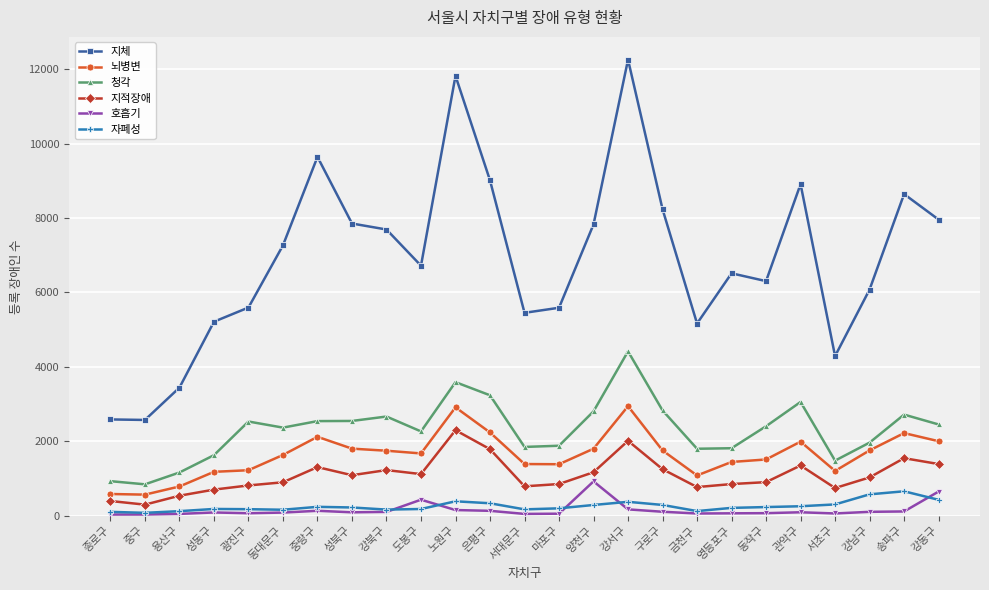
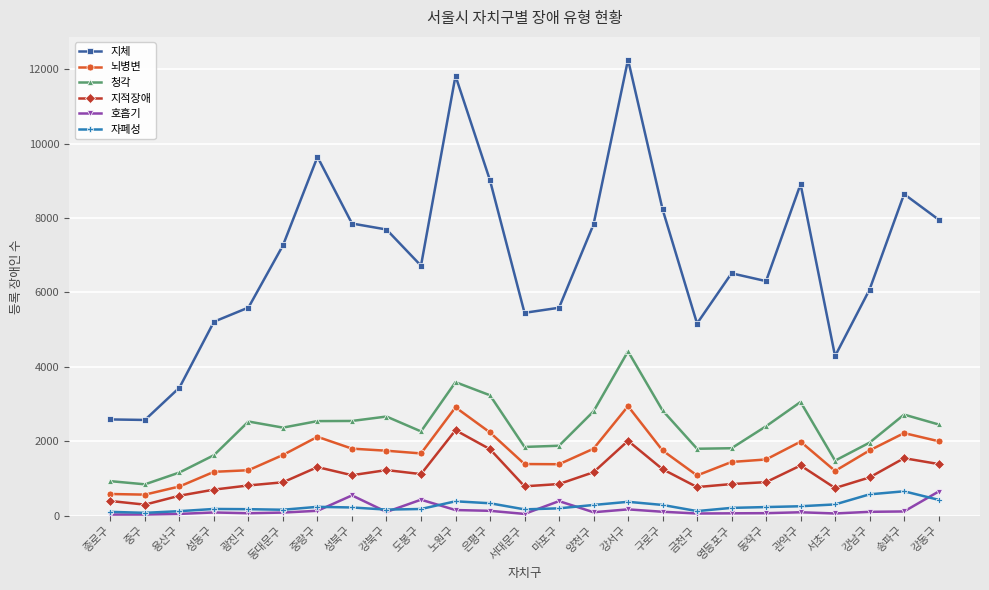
호흡기, 성북구: 100 -> 500
호흡기, 마포구: 100 -> 400
호흡기, 양천구: 900 -> 100
